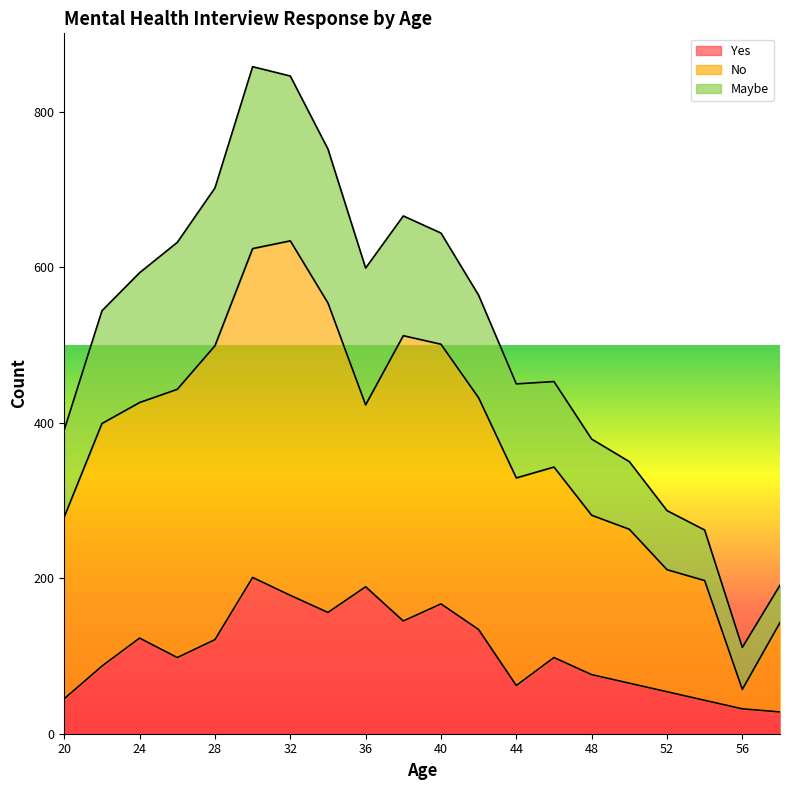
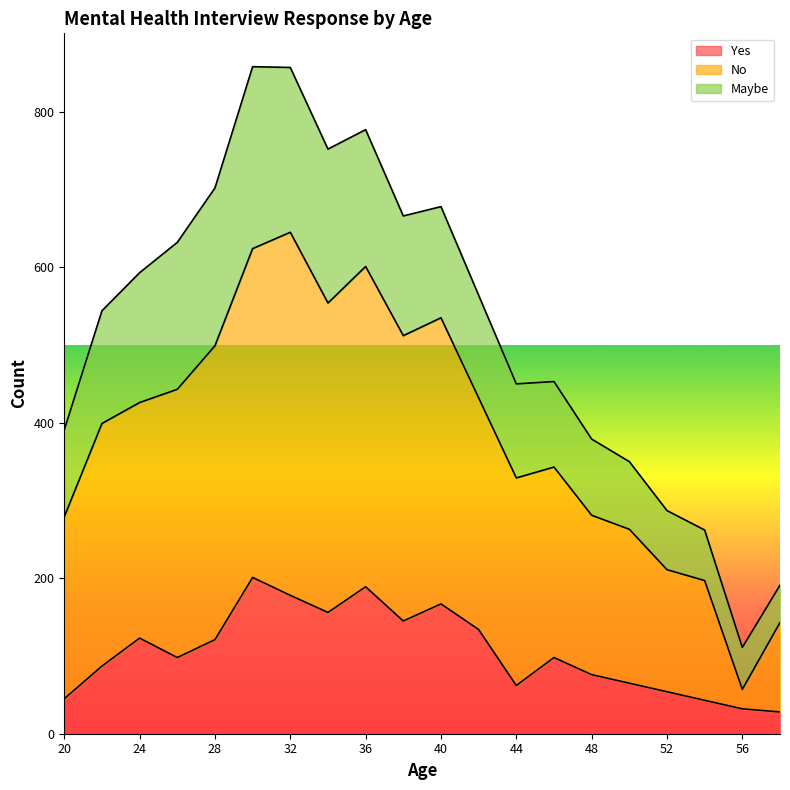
No, 32: 460 -> 470
No, 36: 230 -> 410
No, 40: 330 -> 370
